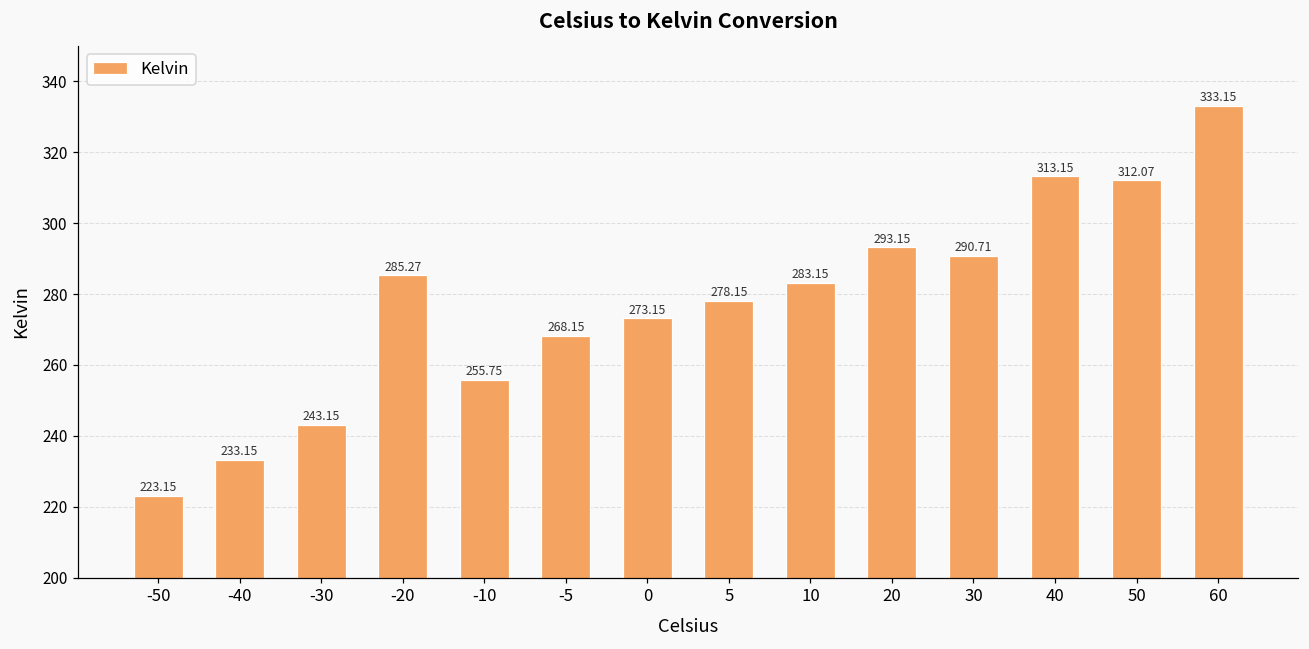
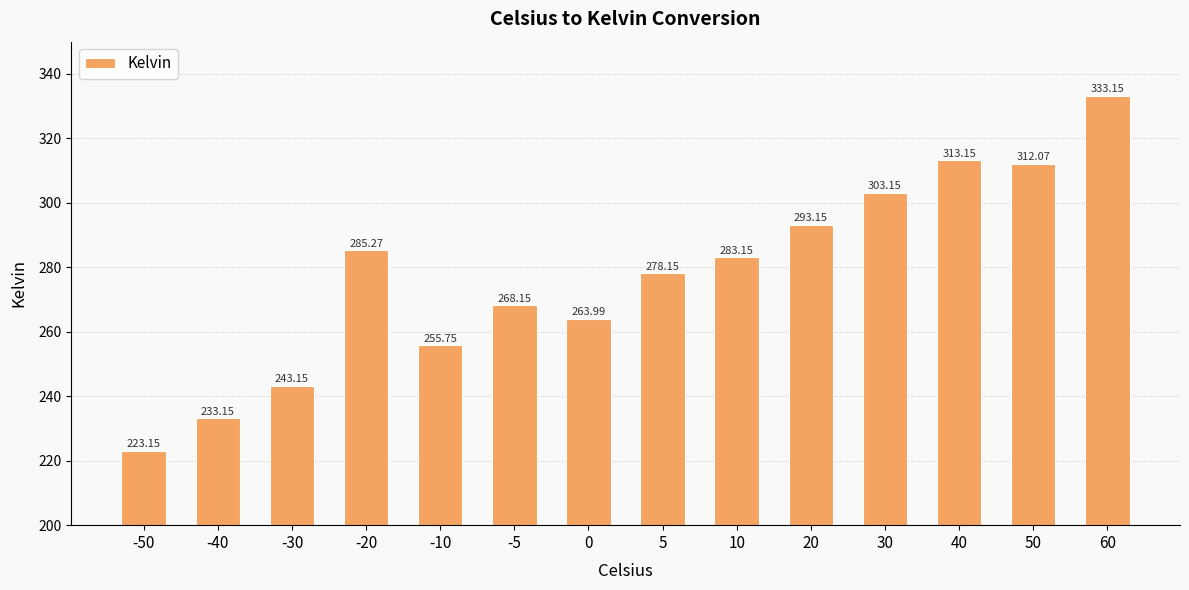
0: 273.15 -> 263.99
30: 290.71 -> 303.15
